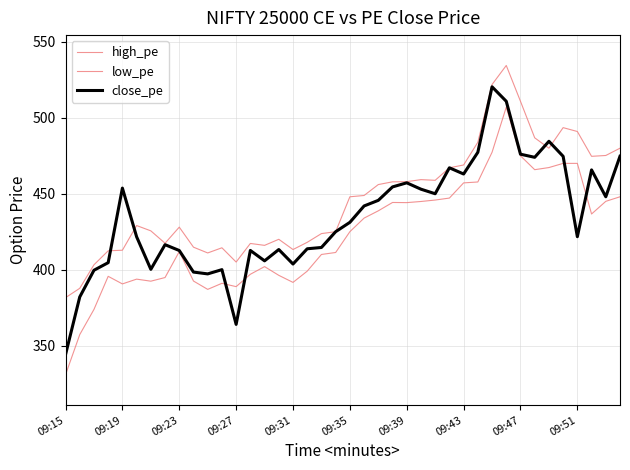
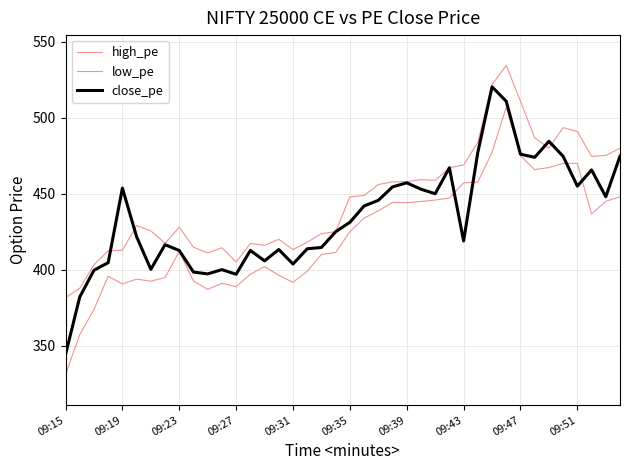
close_pe, 09:27: 364 -> 397
close_pe, 09:43: 463 -> 419
close_pe, 09:51: 422 -> 455
